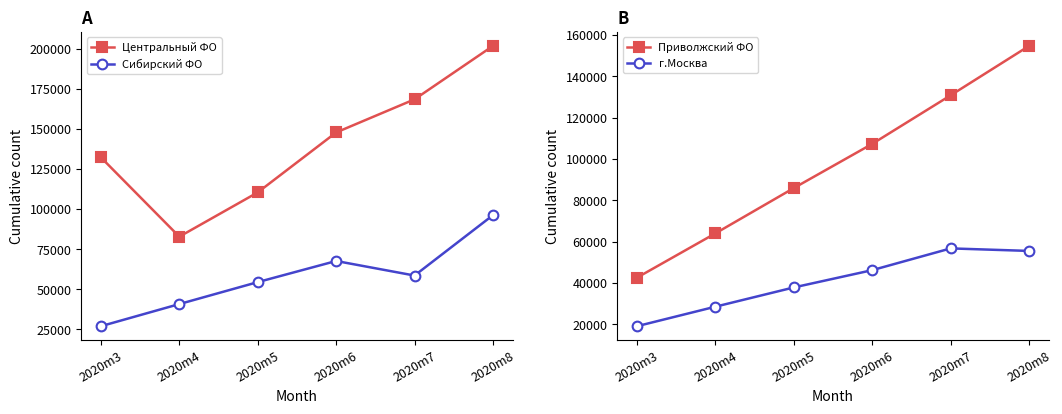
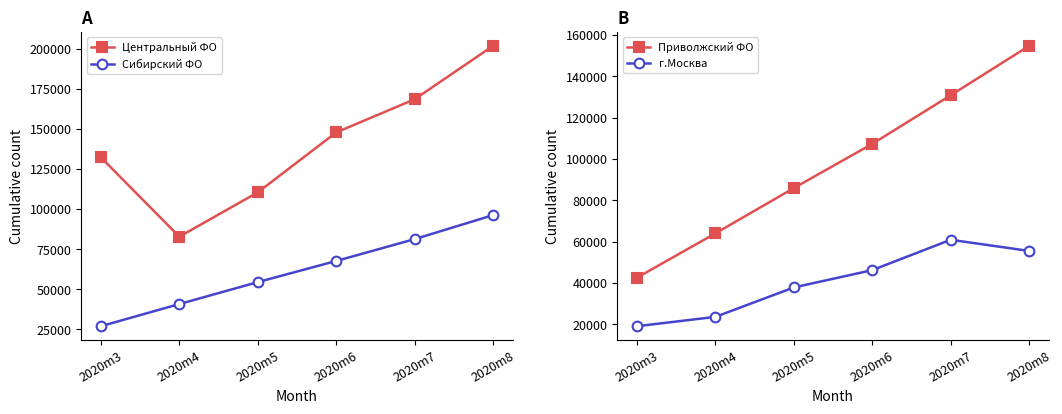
A, Сибирский ФО, 2020m7: 59000 -> 81000
B, г.Москва, 2020m4: 29000 -> 24000
B, г.Москва, 2020m7: 57000 -> 61000
